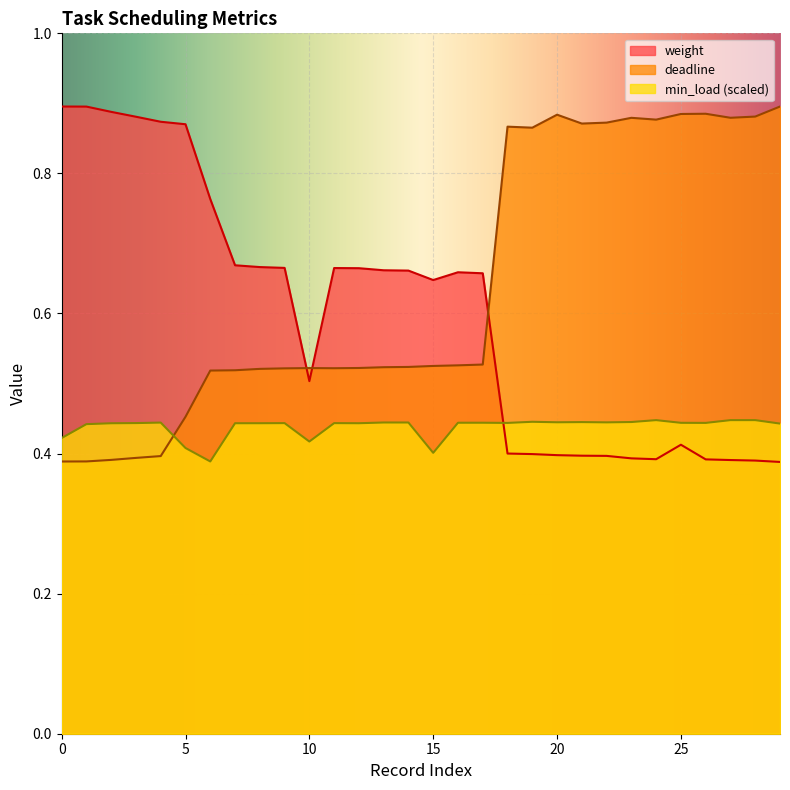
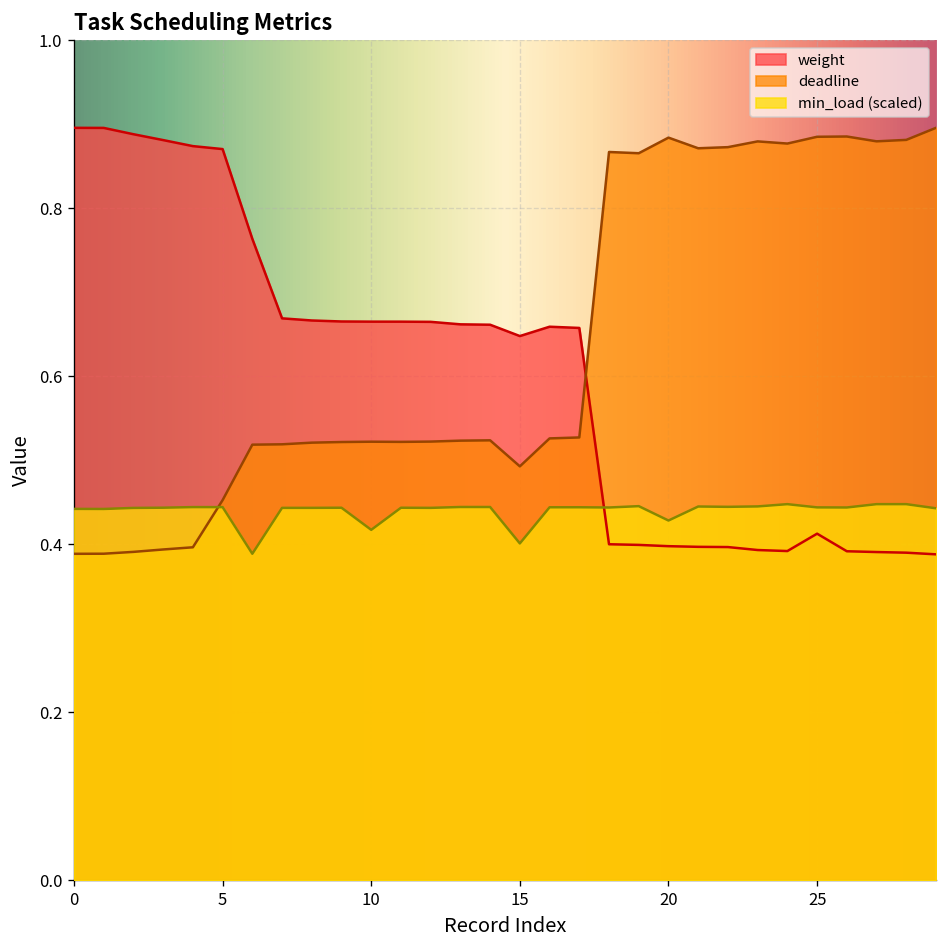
min_load (scaled), 0: 0.42 -> 0.44
min_load (scaled), 5: 0.41 -> 0.44
weight, 10: 0.50 -> 0.66
deadline, 15: 0.53 -> 0.49
min_load (scaled), 20: 0.44 -> 0.43
